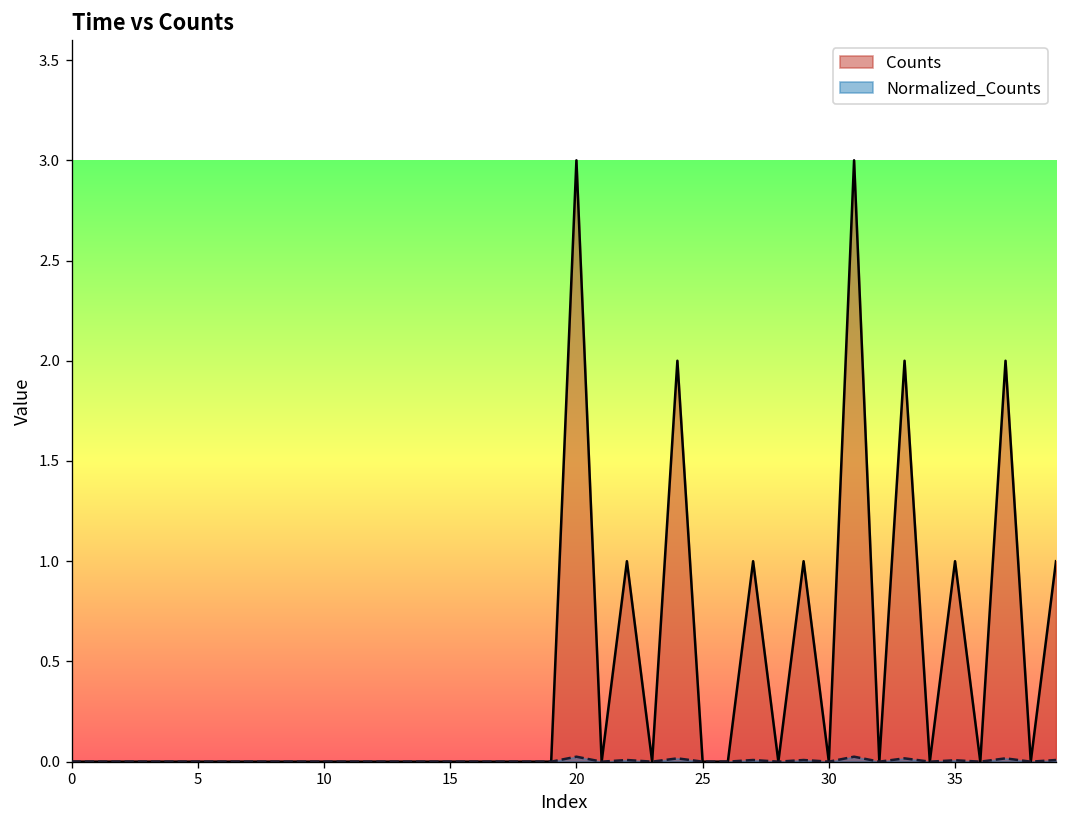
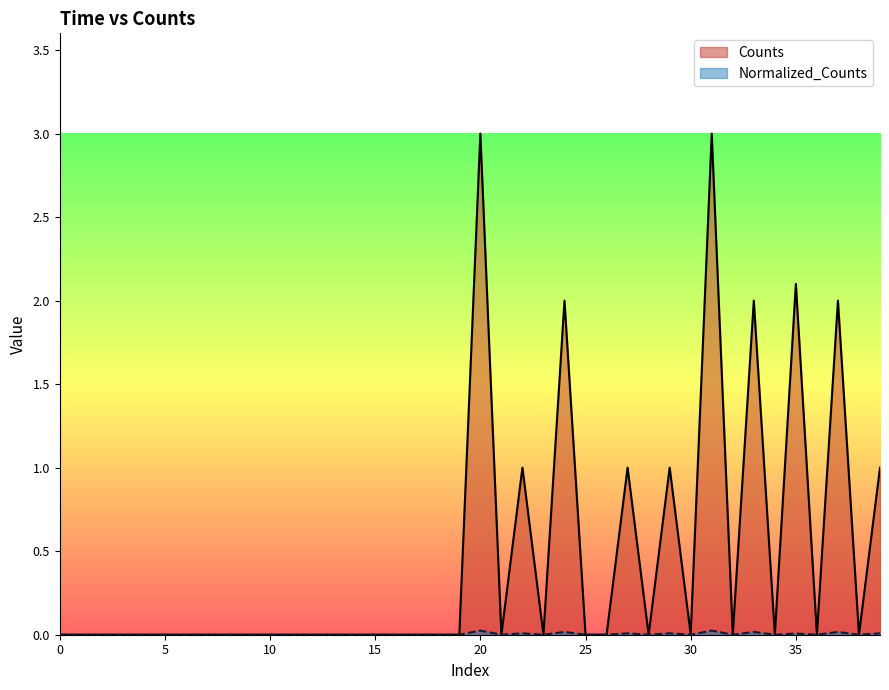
Counts, 35: 1.0 -> 2.1
